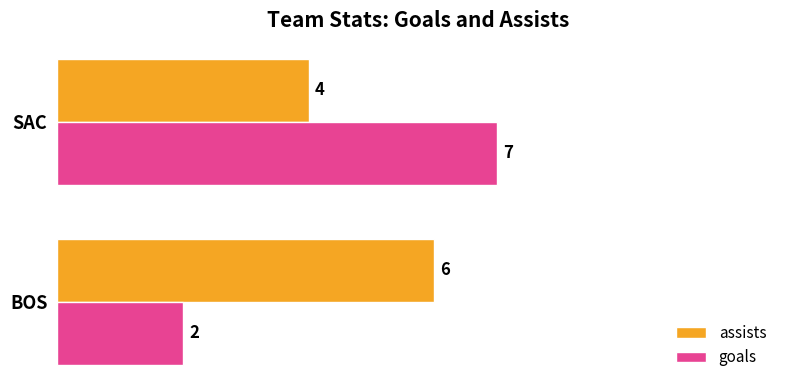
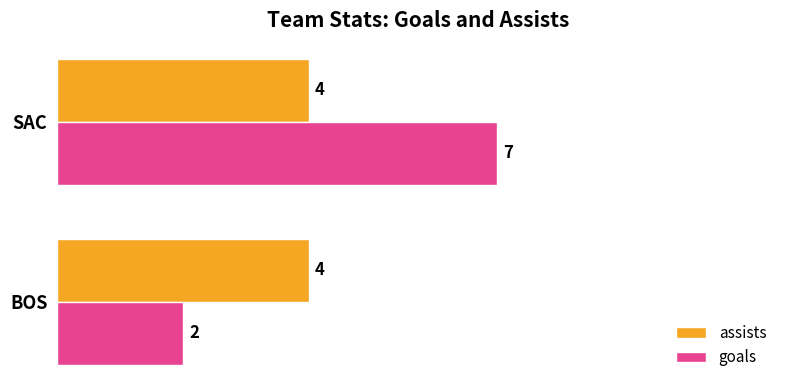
assists, BOS: 6 -> 4
